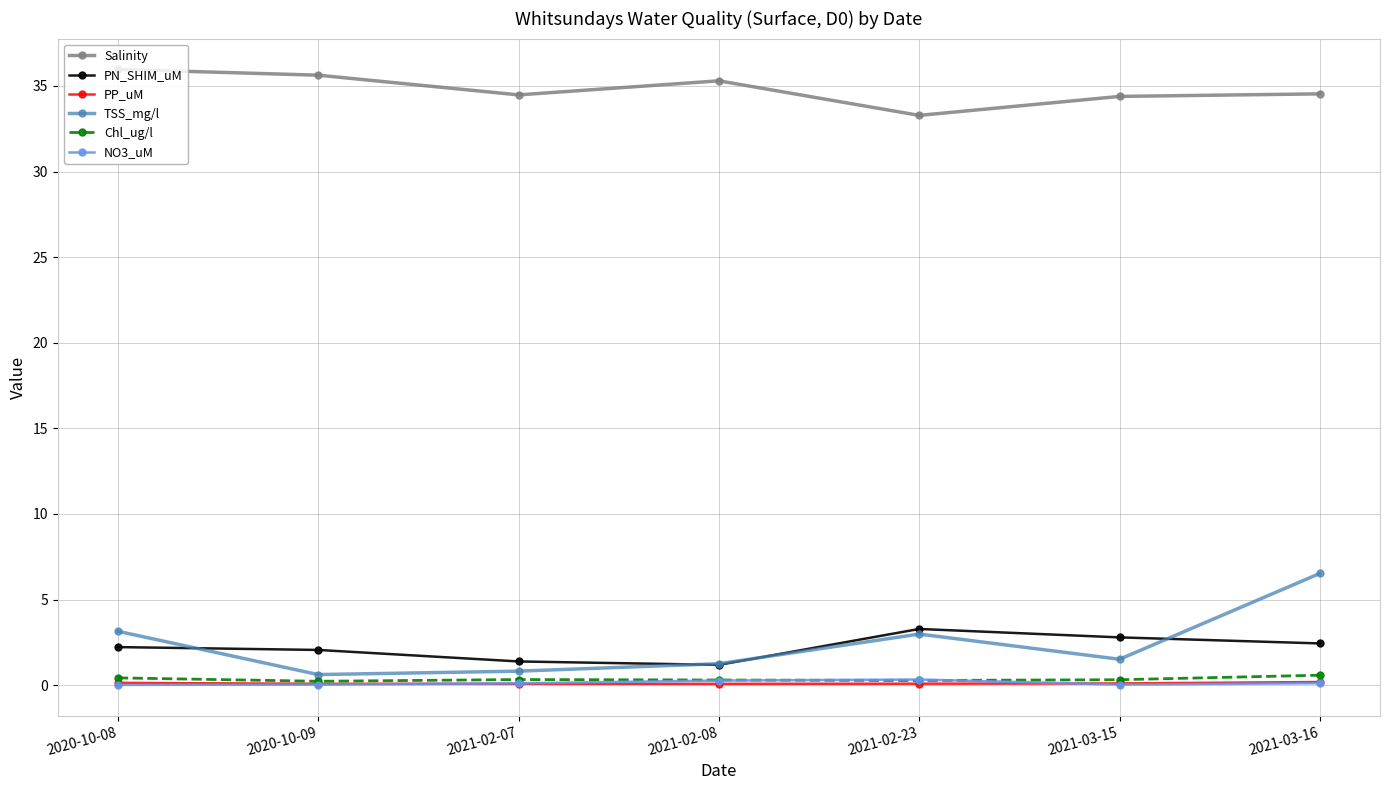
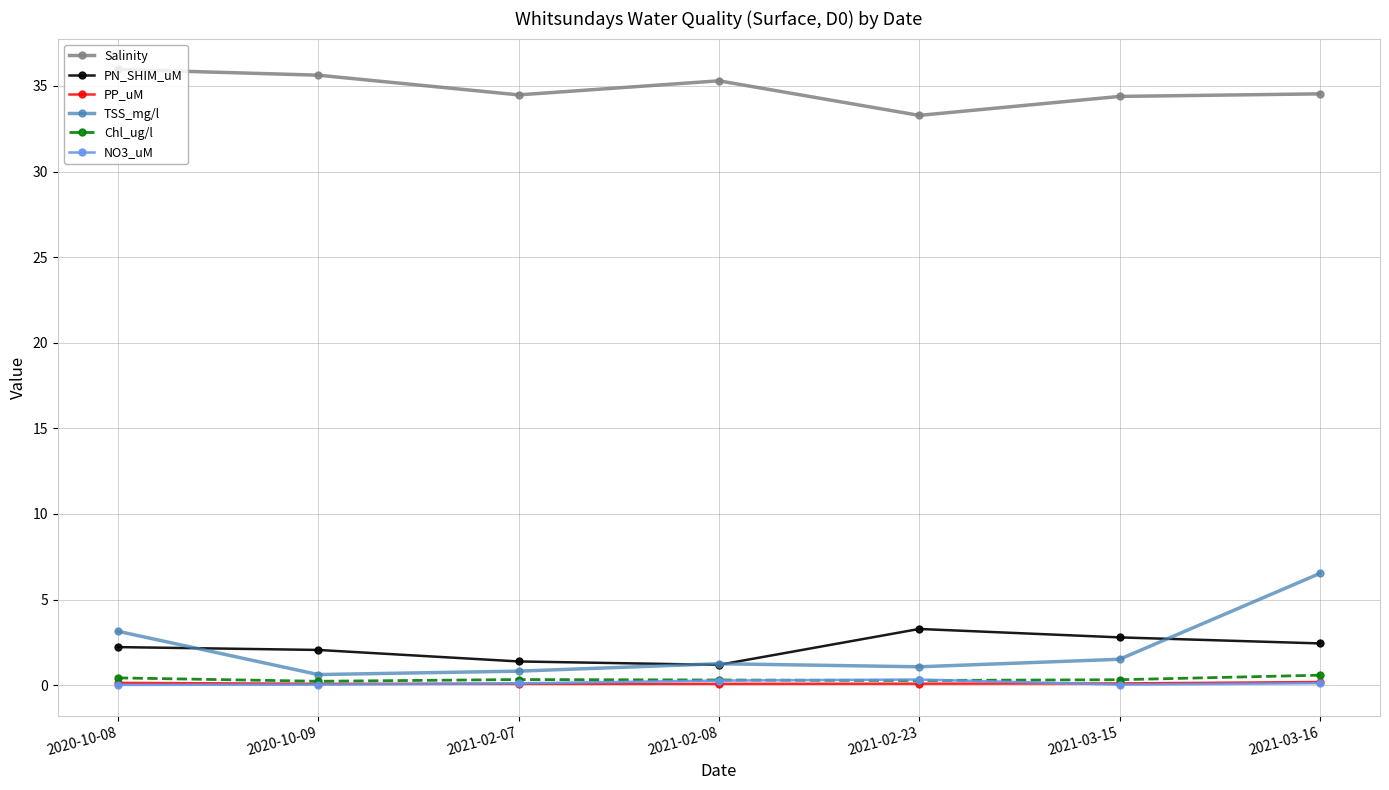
TSS_mg/l, 2021-02-23: 3.0 -> 1.1
